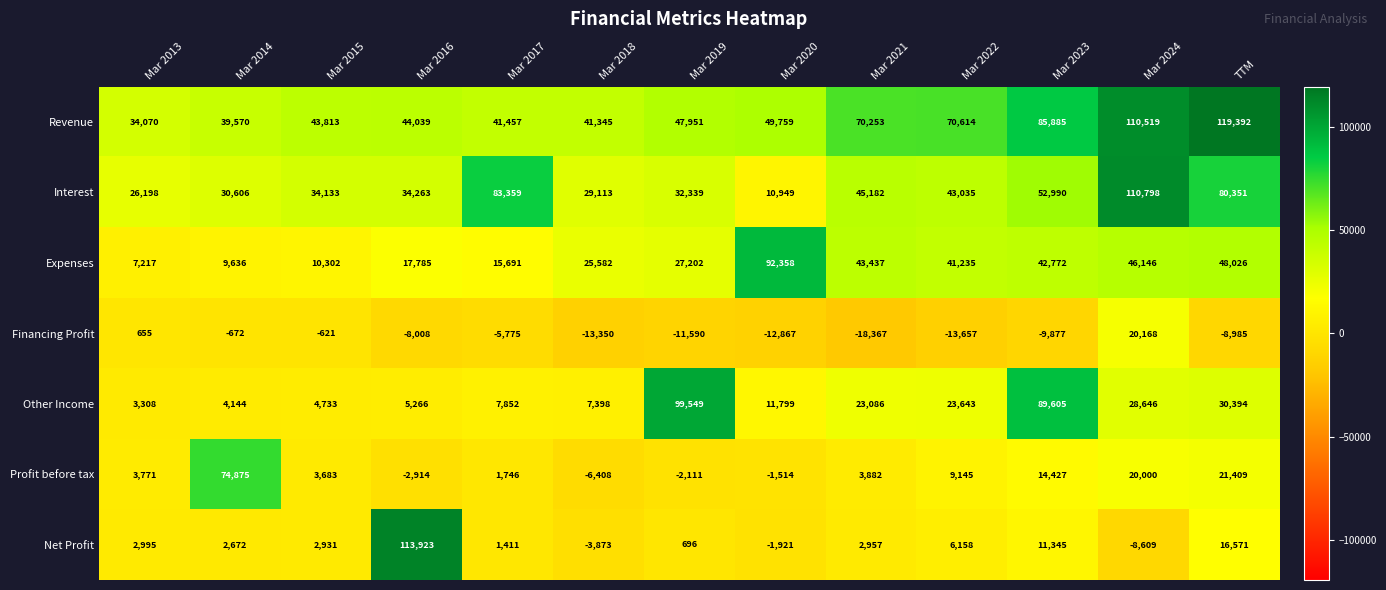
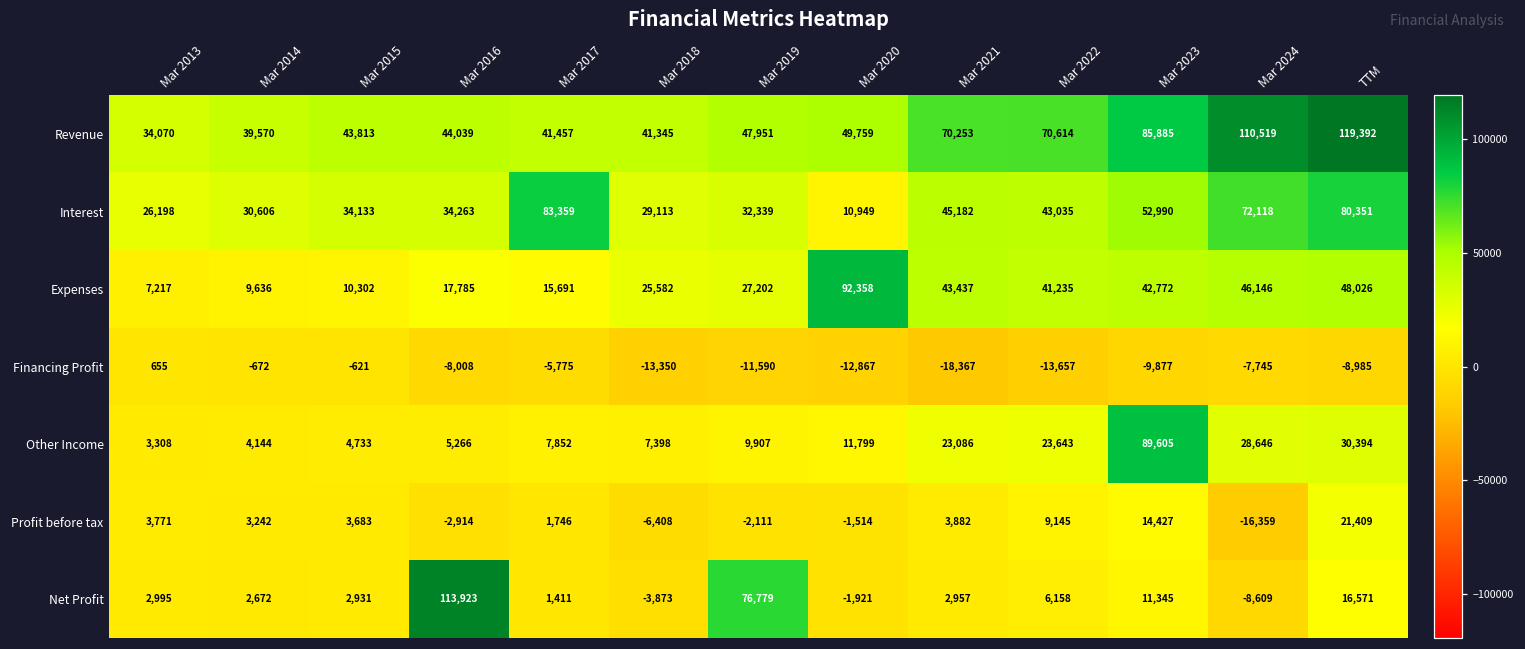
Interest, Mar 2024: 110,798 -> 72,118
Financing Profit, Mar 2024: 20,168 -> -7,745
Other Income, Mar 2019: 99,549 -> 9,907
Profit before tax, Mar 2014: 74,875 -> 3,242
Profit before tax, Mar 2024: 20,000 -> -16,359
Net Profit, Mar 2019: 696 -> 76,779
